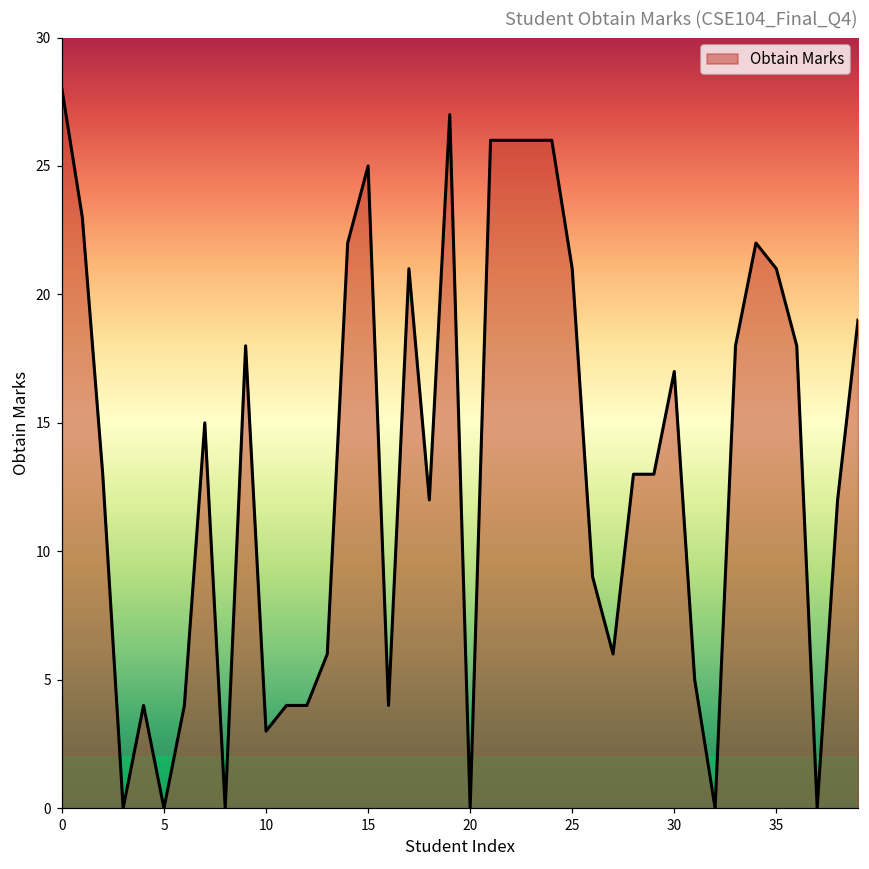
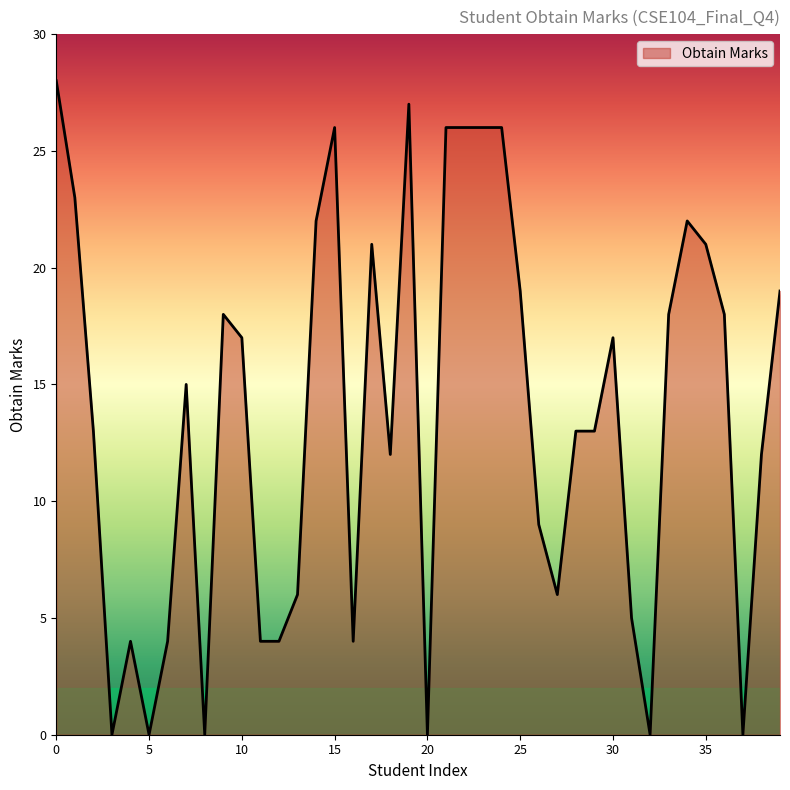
10: 3 -> 17
15: 25 -> 26
25: 21 -> 19
